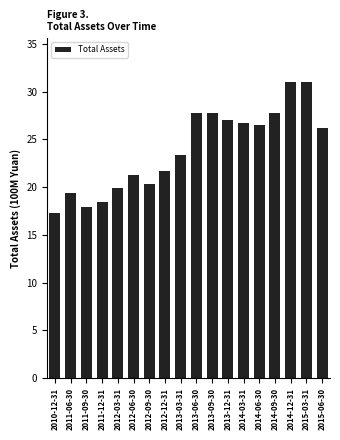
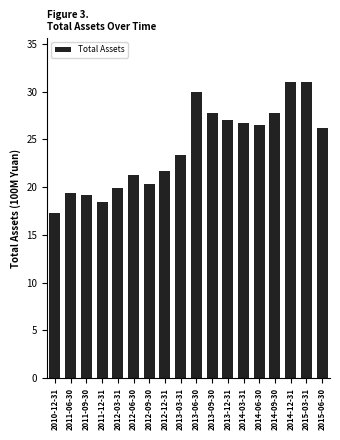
2011-09-30: 18 -> 19
2013-06-30: 28 -> 30
